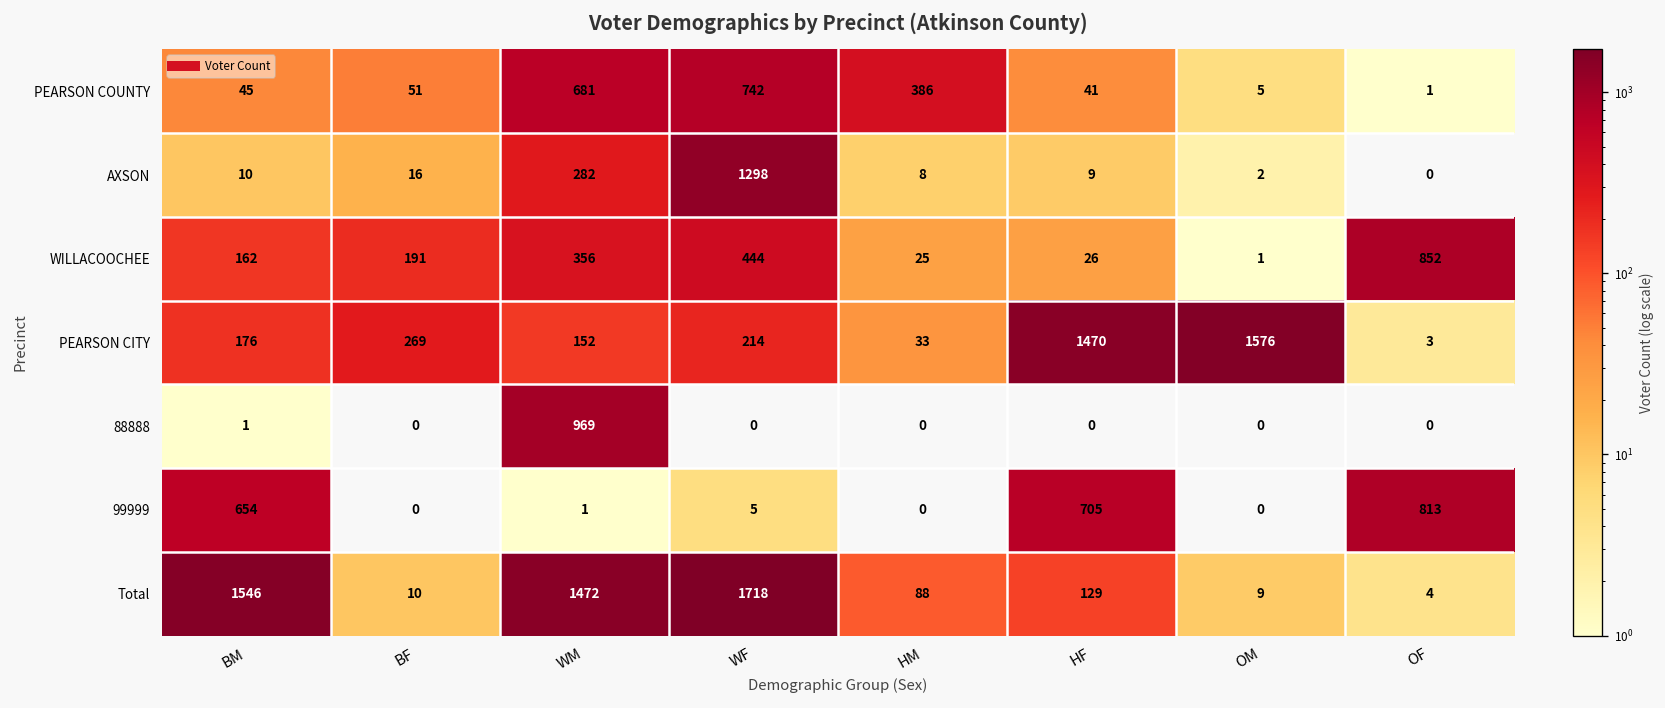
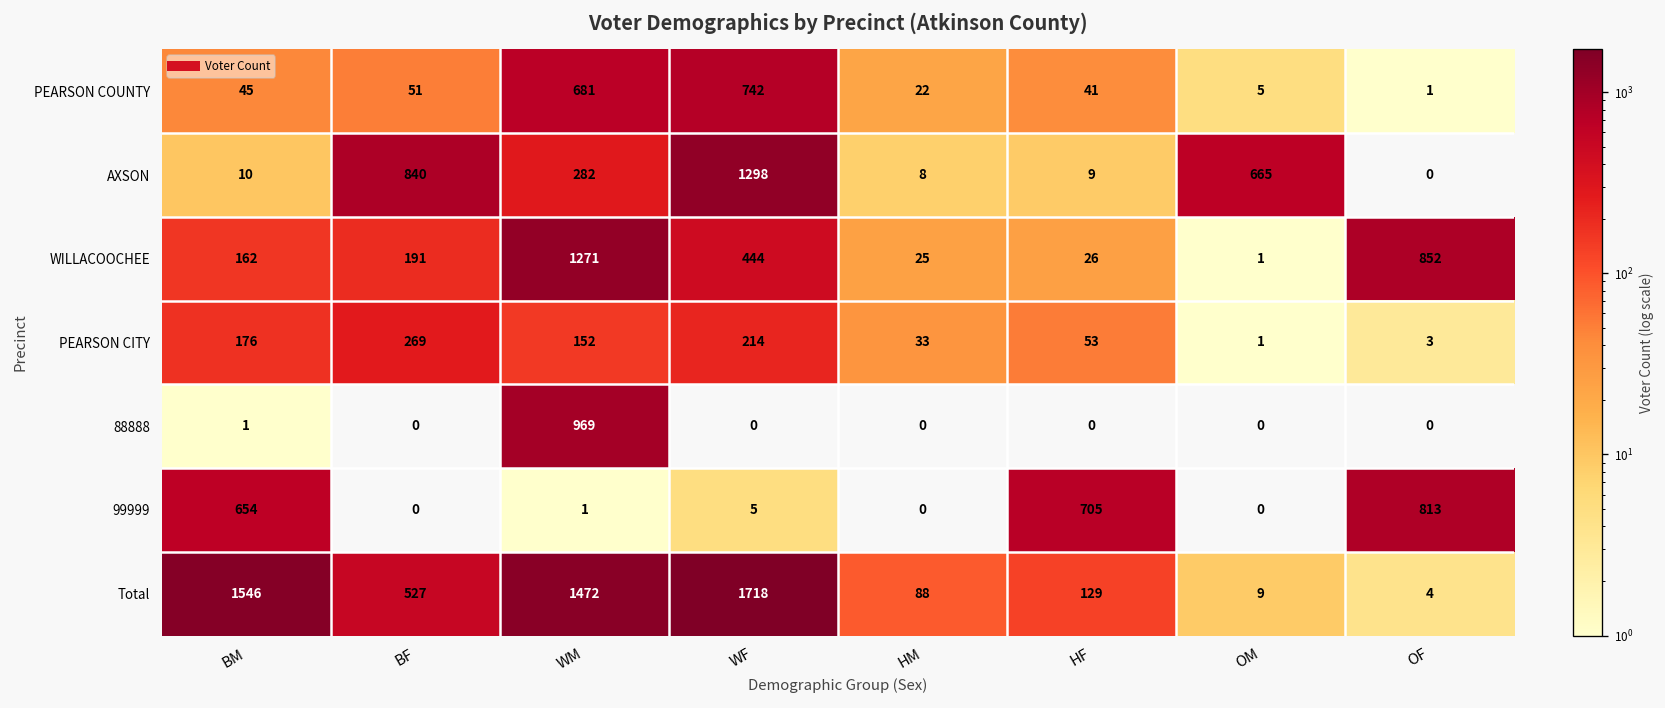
PEARSON COUNTY, HM: 386 -> 22
AXSON, BF: 16 -> 840
AXSON, OM: 2 -> 665
WILLACOOCHEE, WM: 356 -> 1271
PEARSON CITY, HF: 1470 -> 53
PEARSON CITY, OM: 1576 -> 1
Total, BF: 10 -> 527
